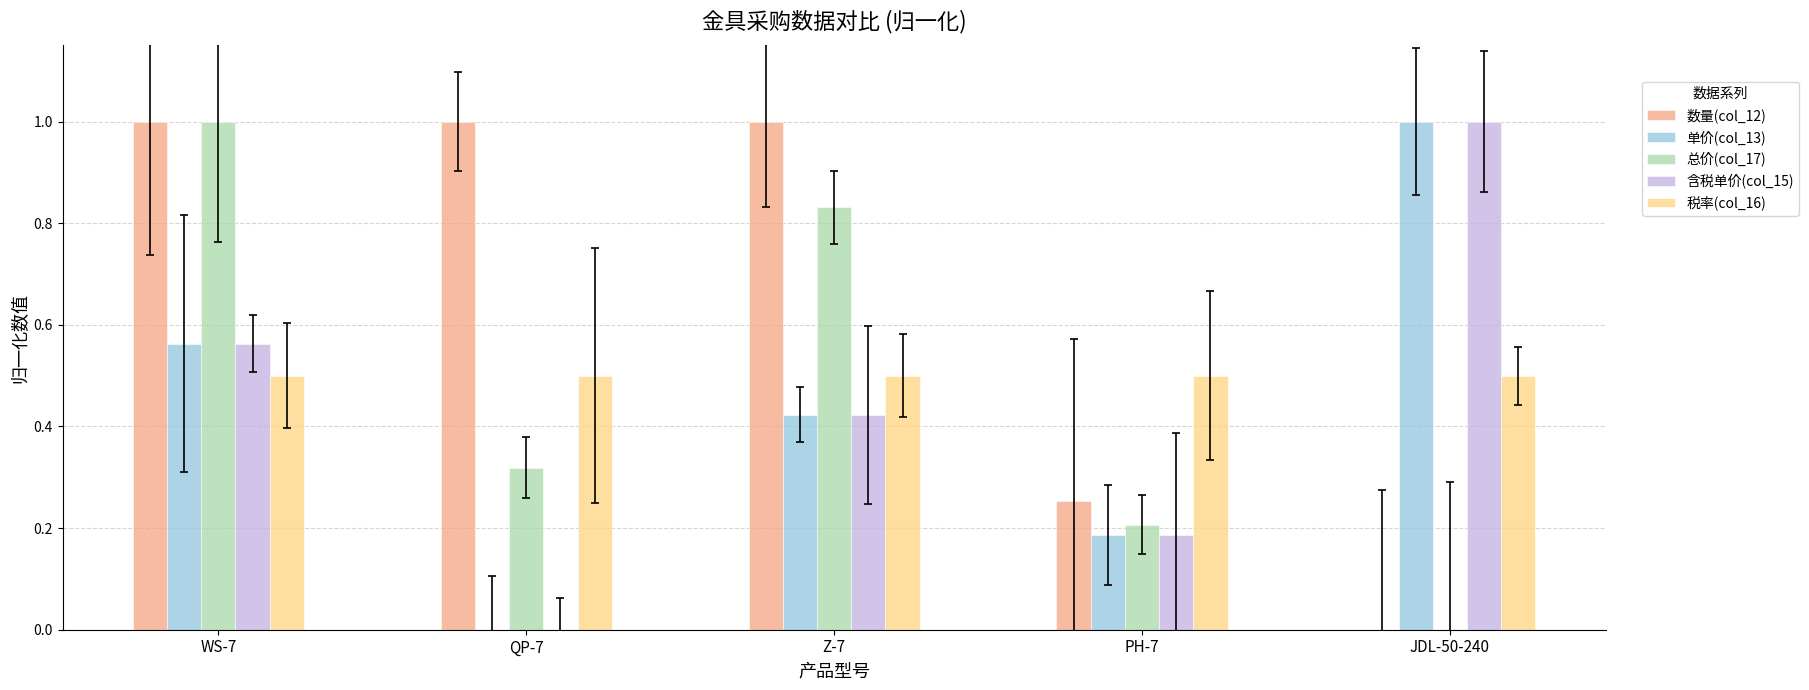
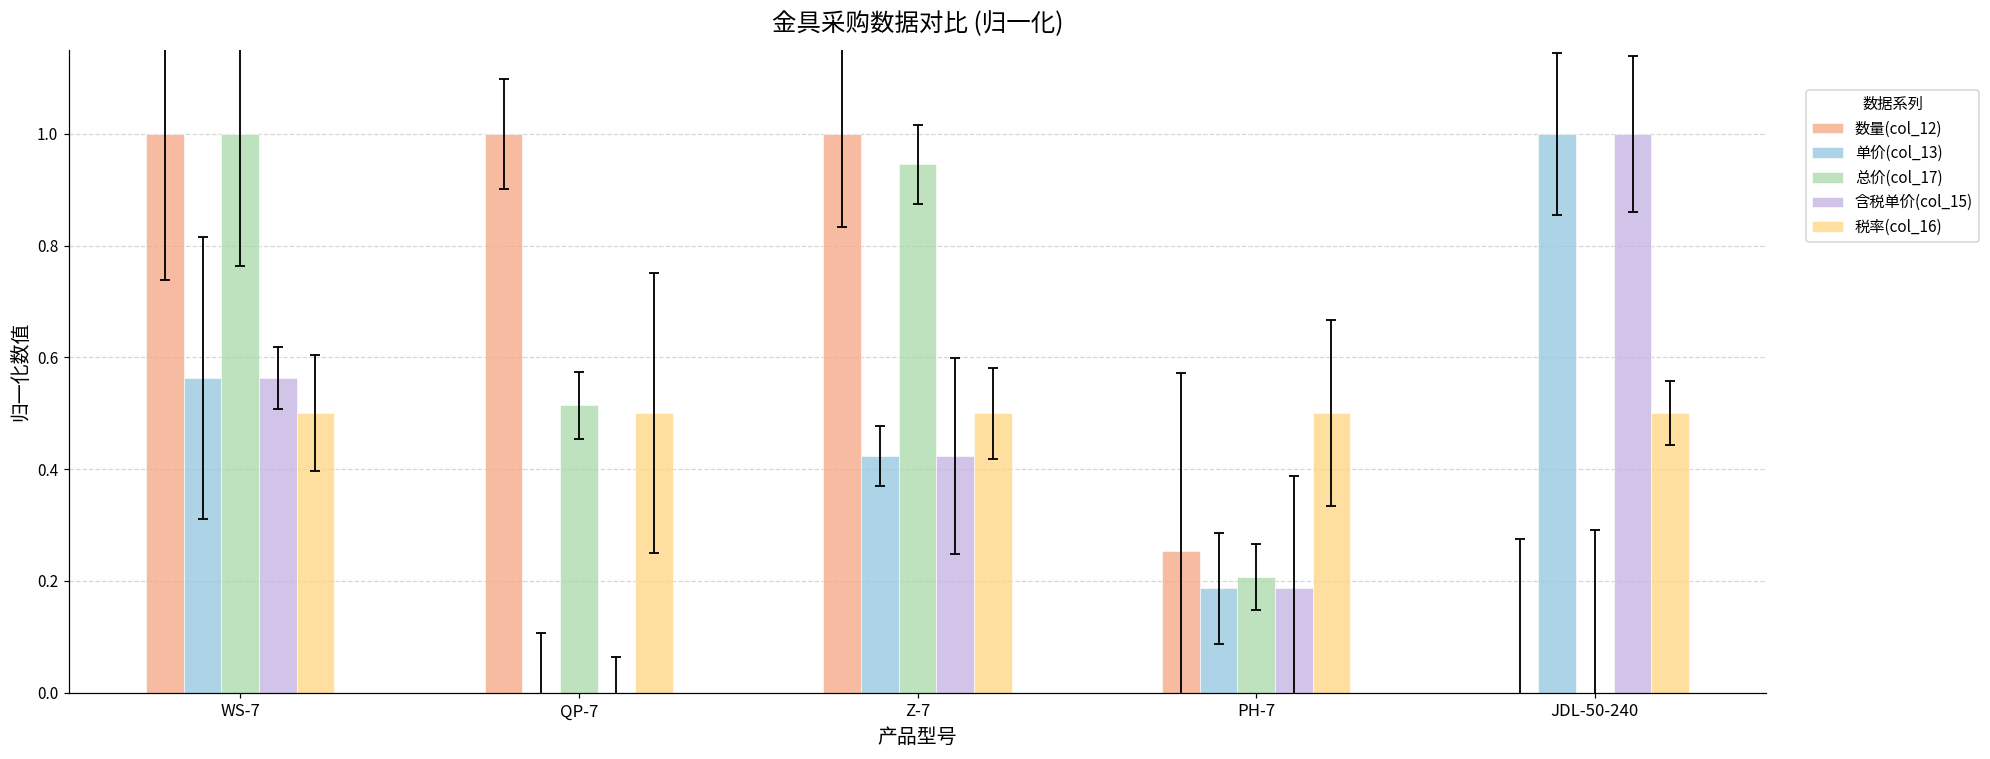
总价(col_17), QP-7: 0.32 -> 0.51
总价(col_17), Z-7: 0.83 -> 0.94
